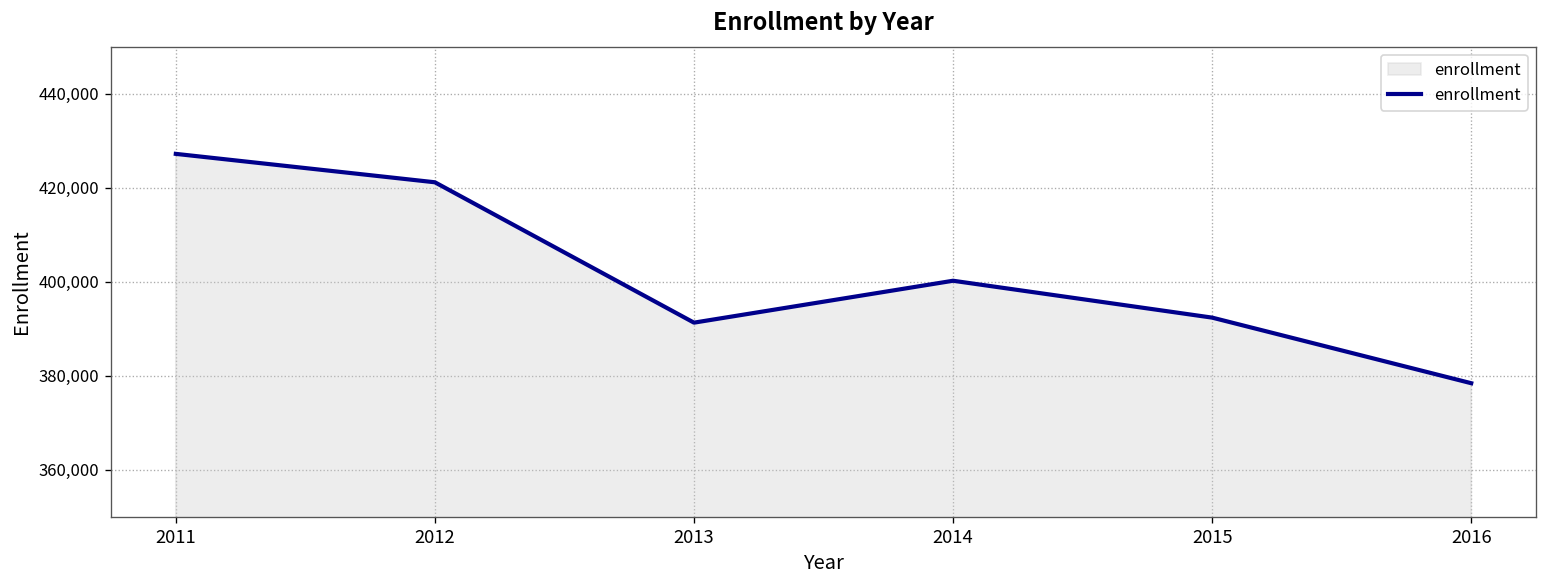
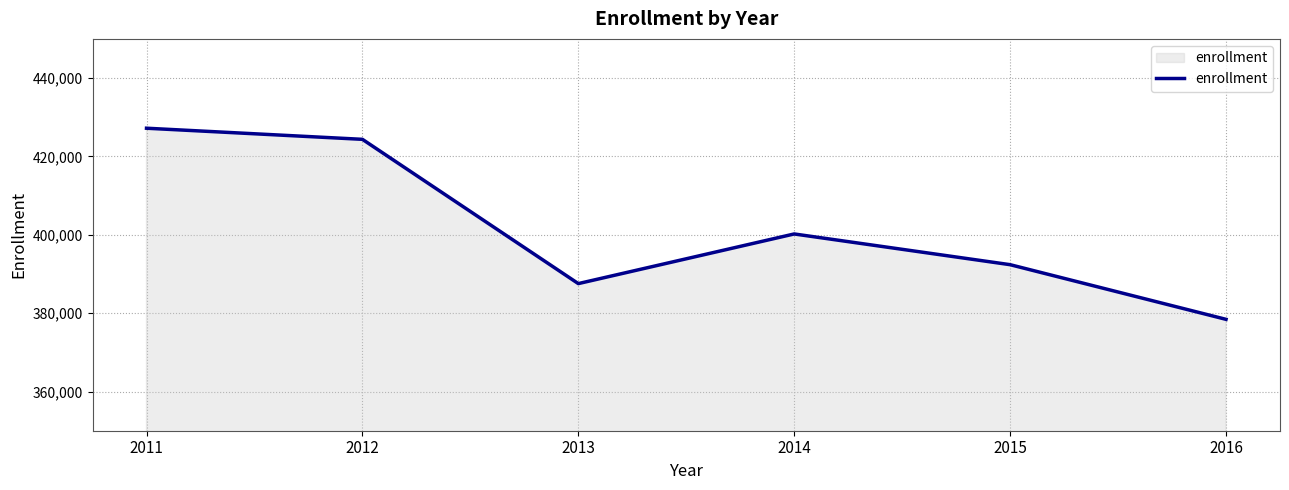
2012: 421,000 -> 424,000
2013: 391,000 -> 388,000
